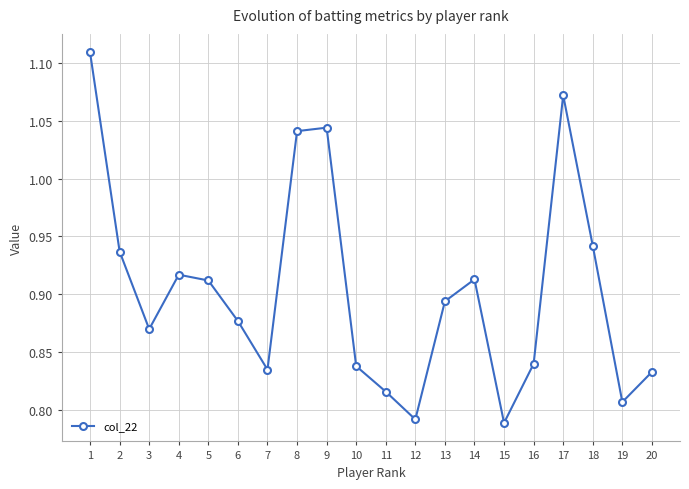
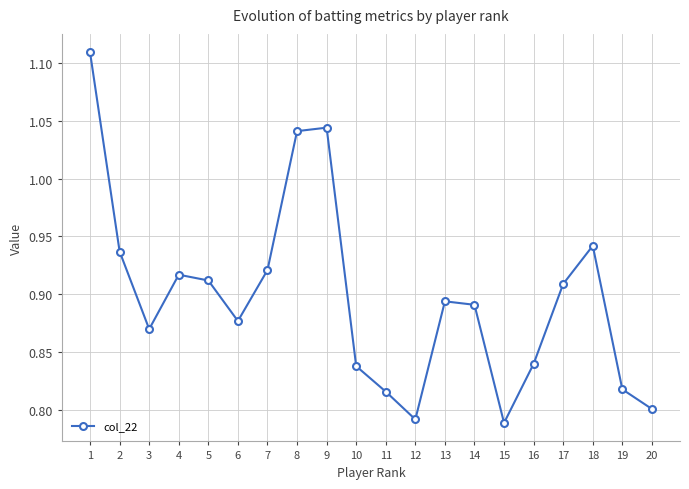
7: 0.835 -> 0.921
14: 0.913 -> 0.891
17: 1.072 -> 0.909
19: 0.807 -> 0.818
20: 0.833 -> 0.801
